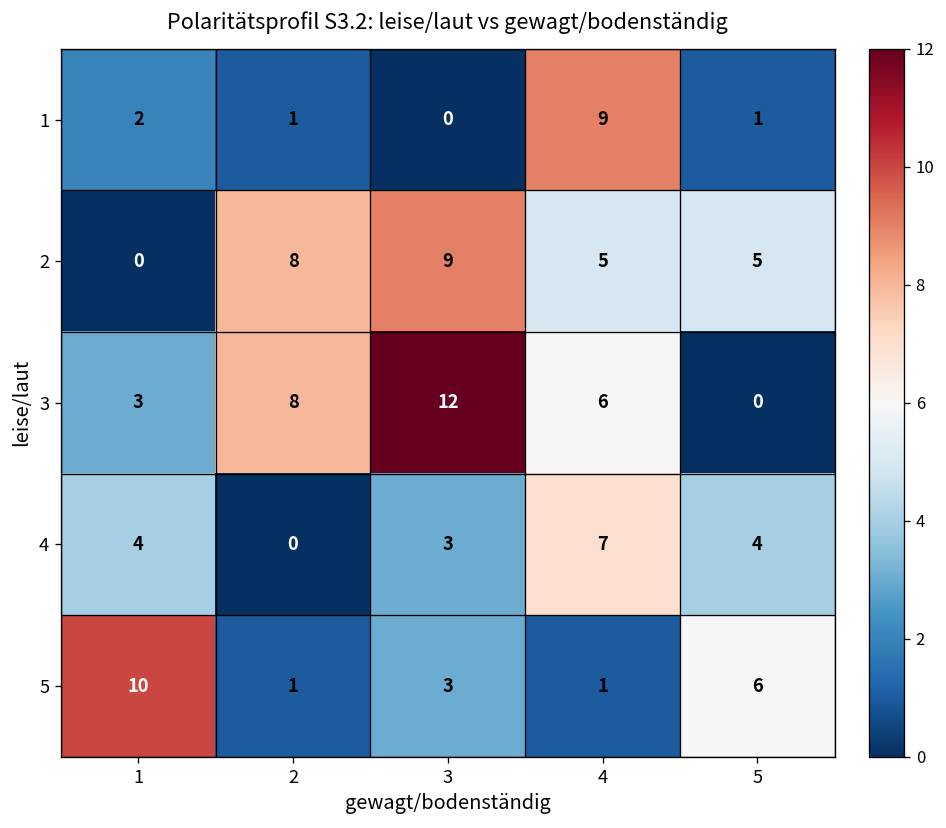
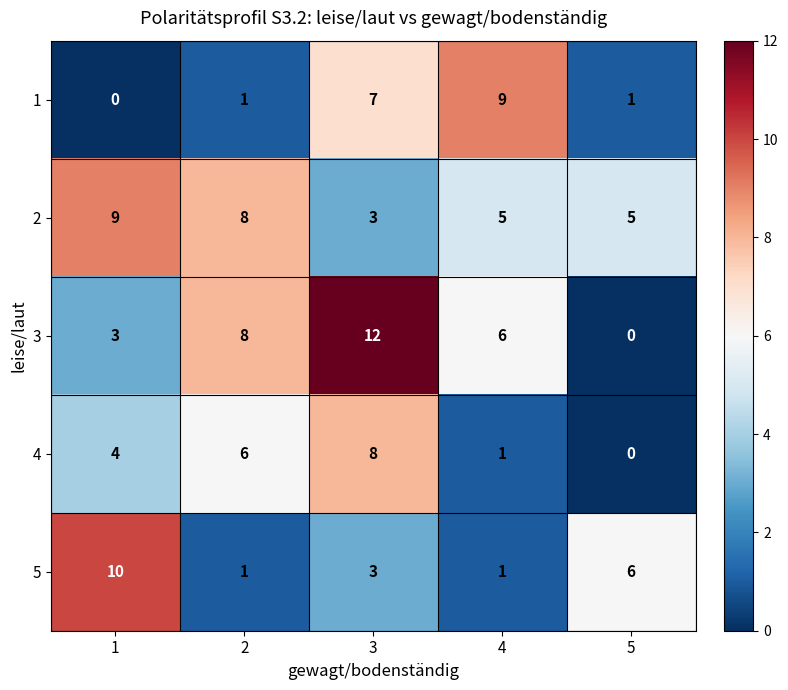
1, 1: 2 -> 0
1, 3: 0 -> 7
2, 1: 0 -> 9
2, 3: 9 -> 3
4, 2: 0 -> 6
4, 3: 3 -> 8
4, 4: 7 -> 1
4, 5: 4 -> 0
